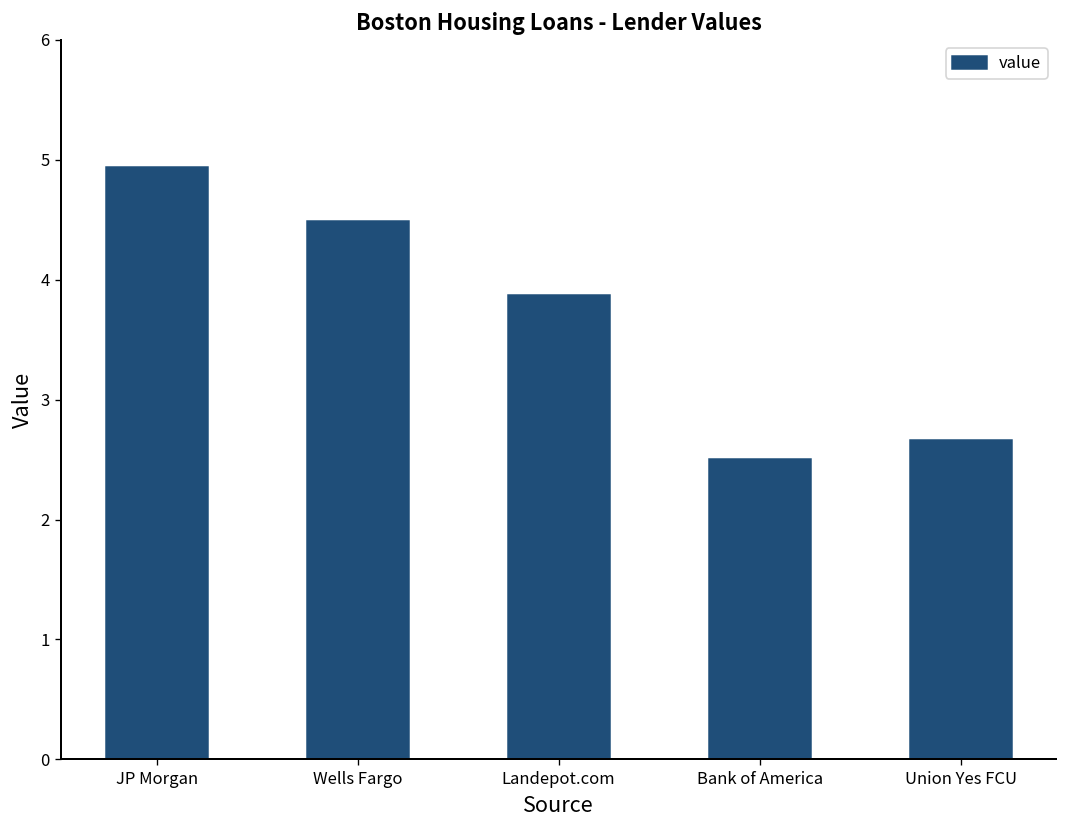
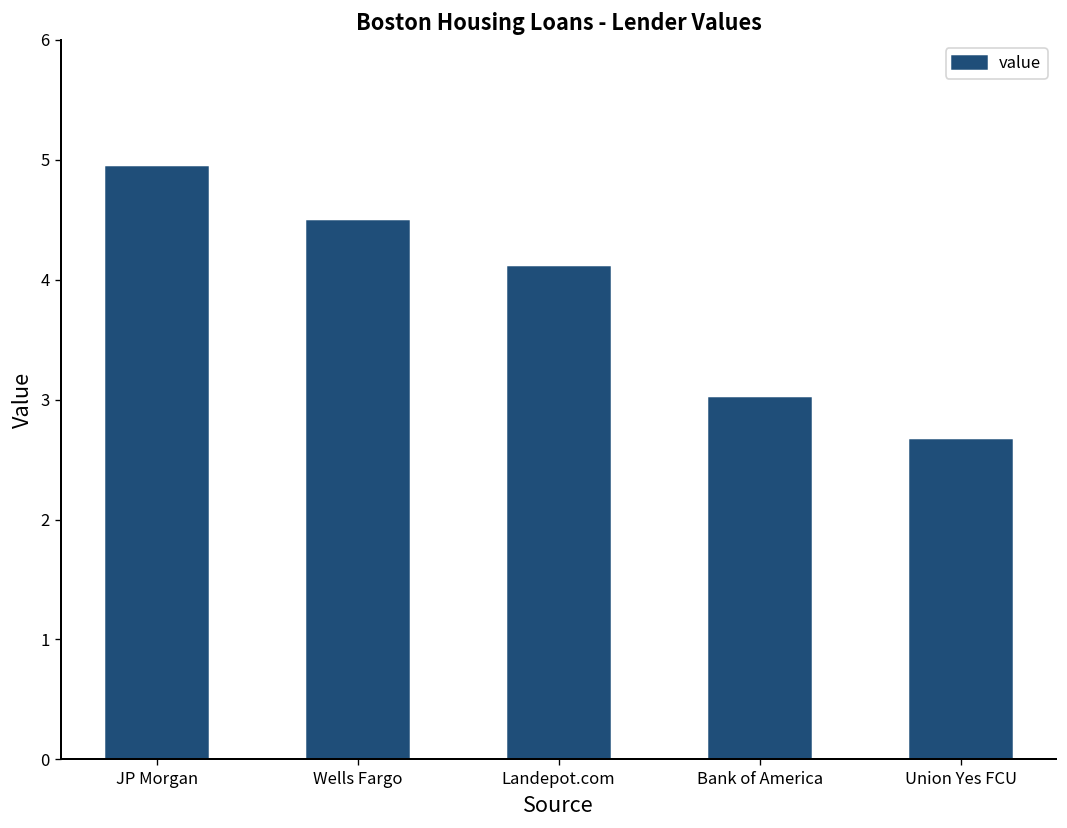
Landepot.com: 3.9 -> 4.1
Bank of America: 2.5 -> 3.0
